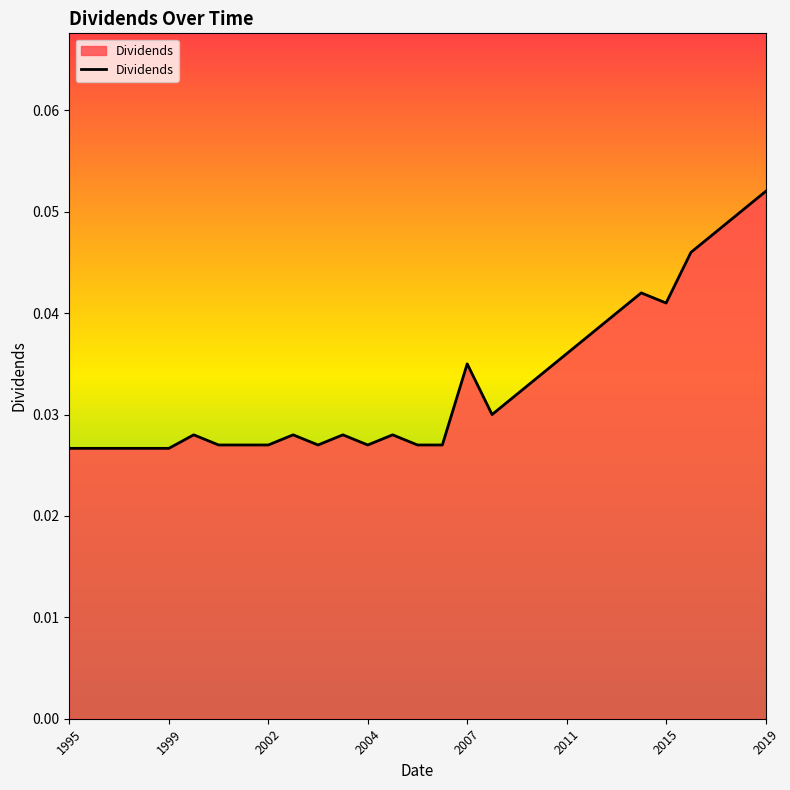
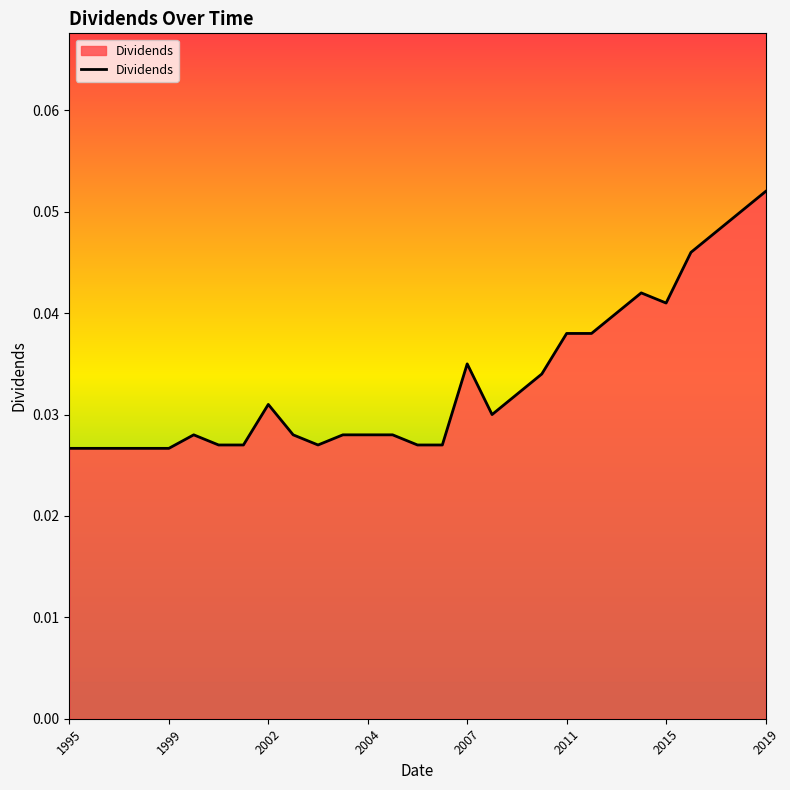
2002: 0.027 -> 0.031
2004: 0.027 -> 0.028
2011: 0.036 -> 0.038
